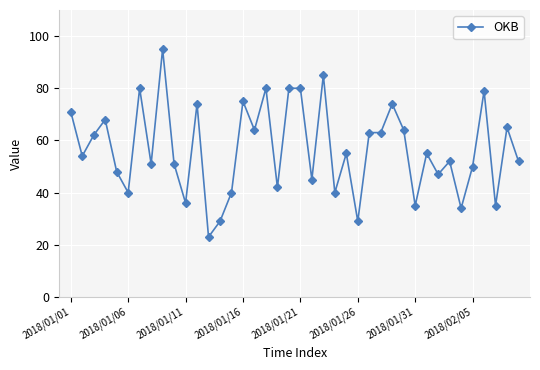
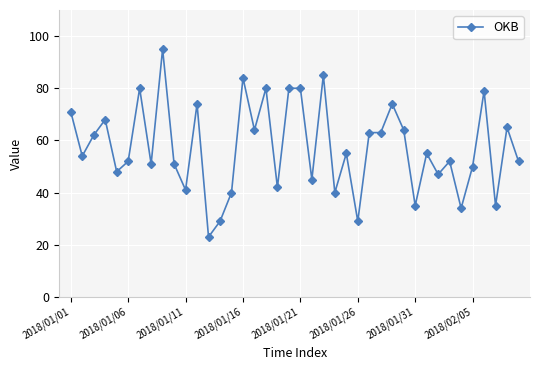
2018/01/06: 40 -> 52
2018/01/11: 36 -> 41
2018/01/16: 75 -> 84
